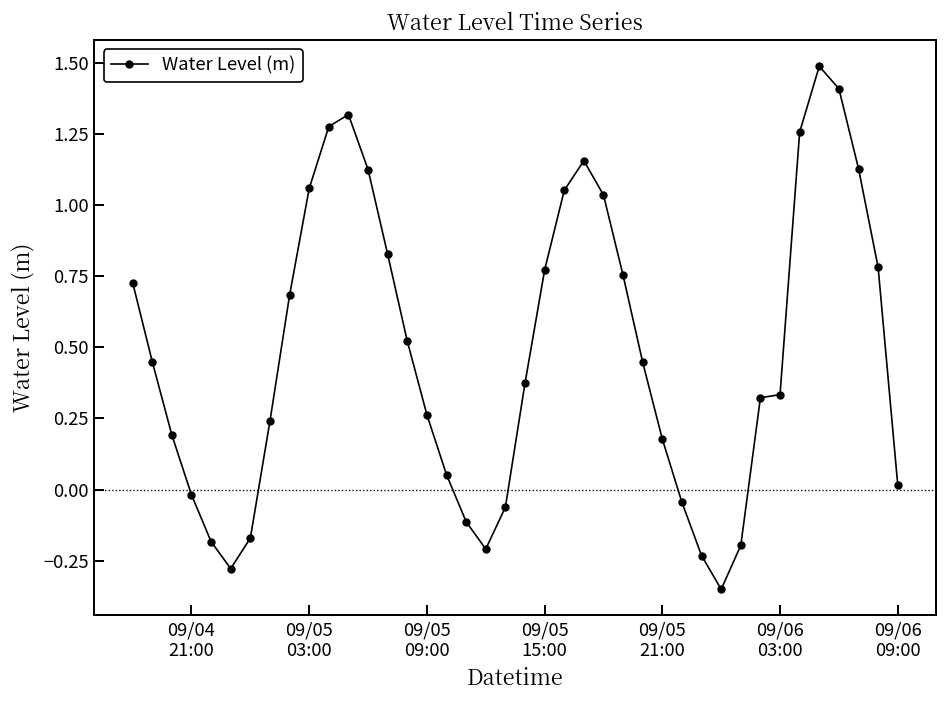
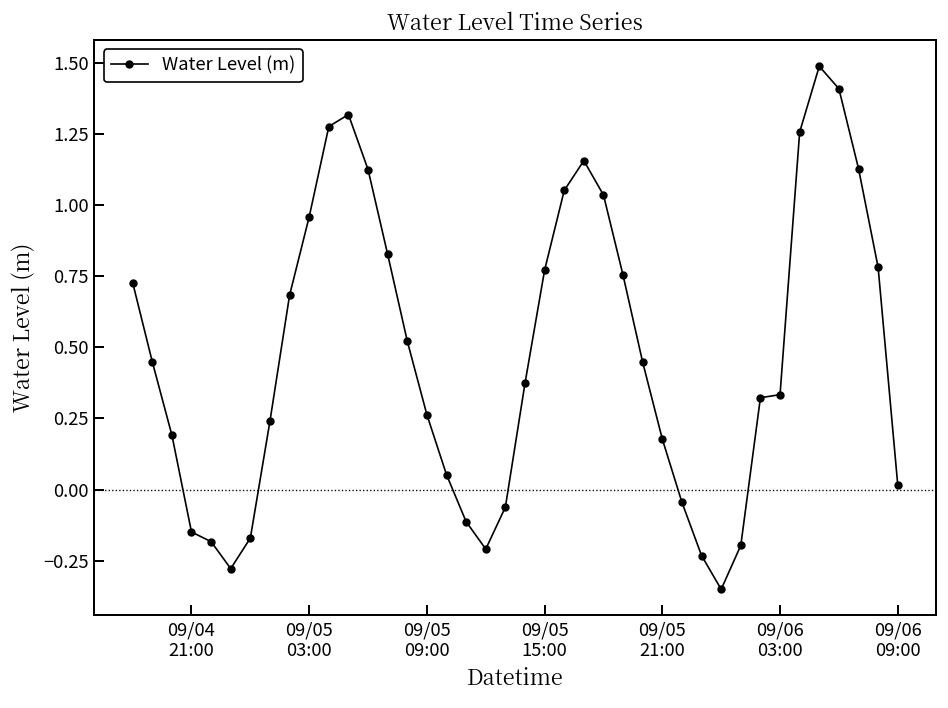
09/04 21:00: -0.02 -> -0.15
09/05 03:00: 1.06 -> 0.96
